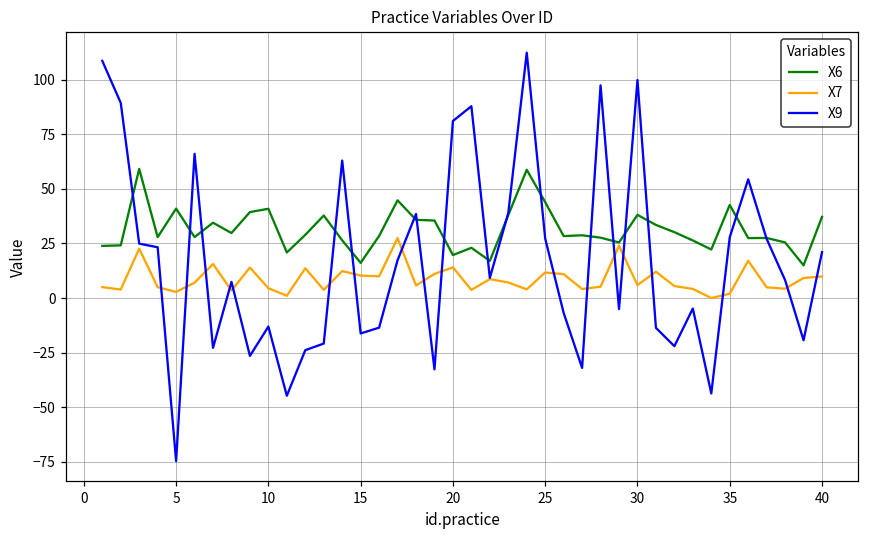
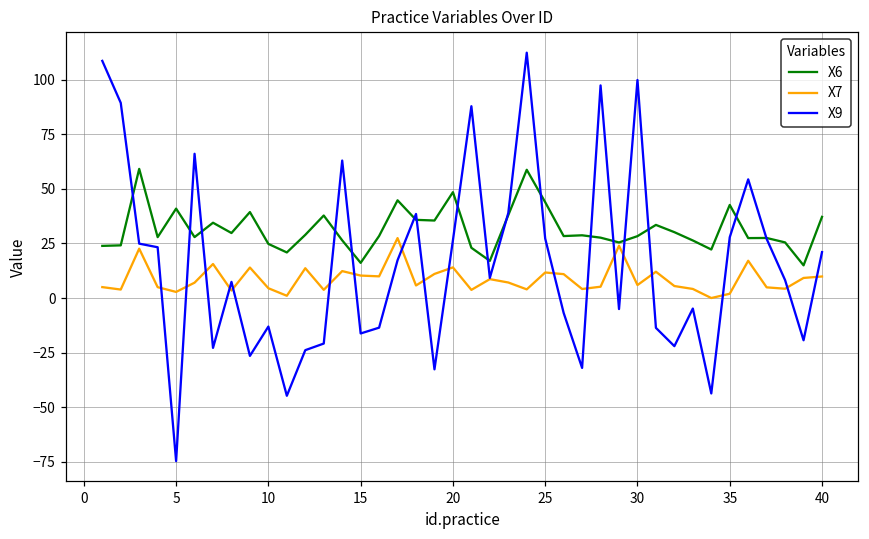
X6, 10: 41 -> 25
X6, 20: 20 -> 49
X9, 20: 81 -> 26
X6, 30: 38 -> 28
